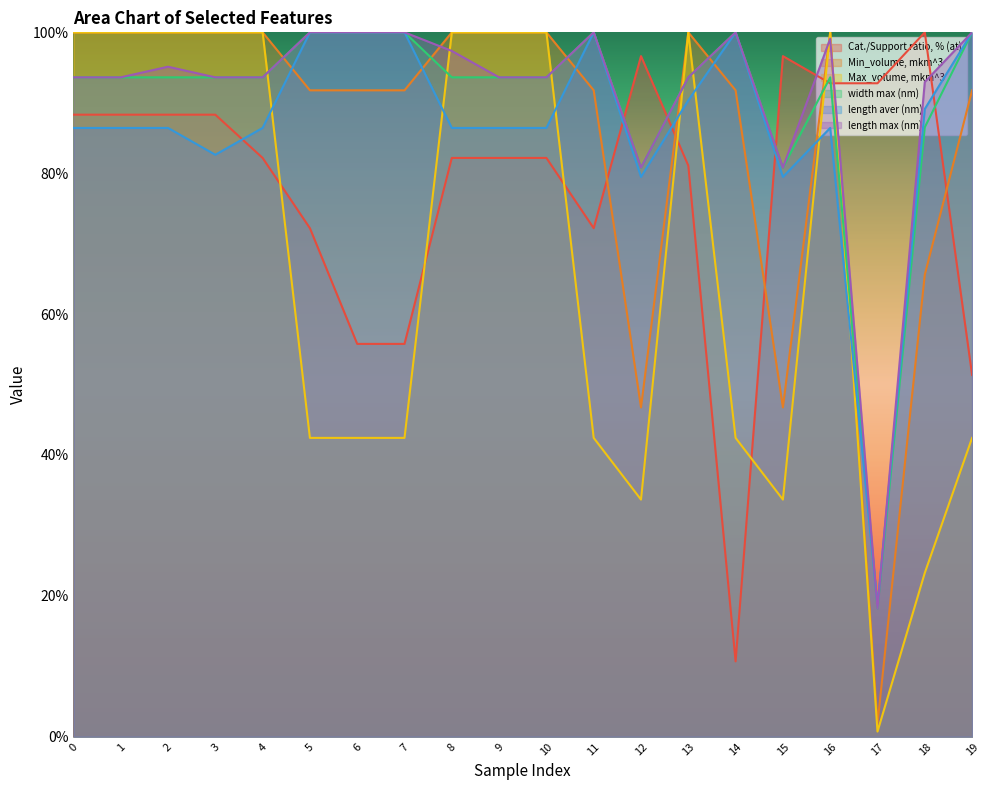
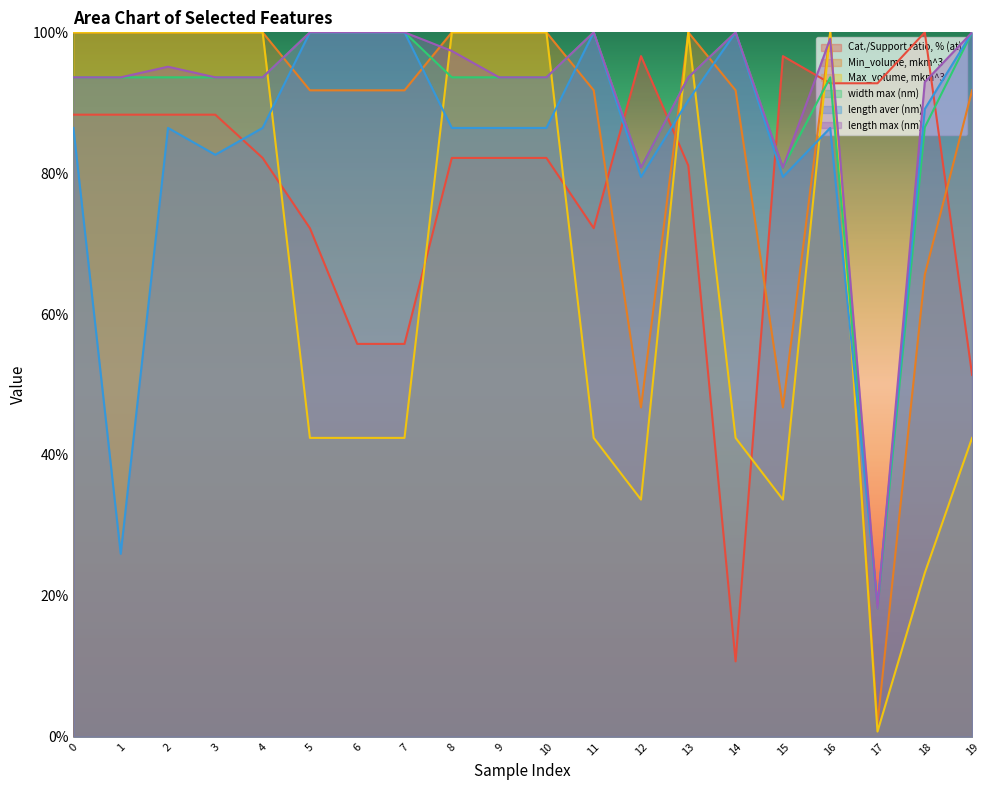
length aver (nm), 1: 86% -> 26%
